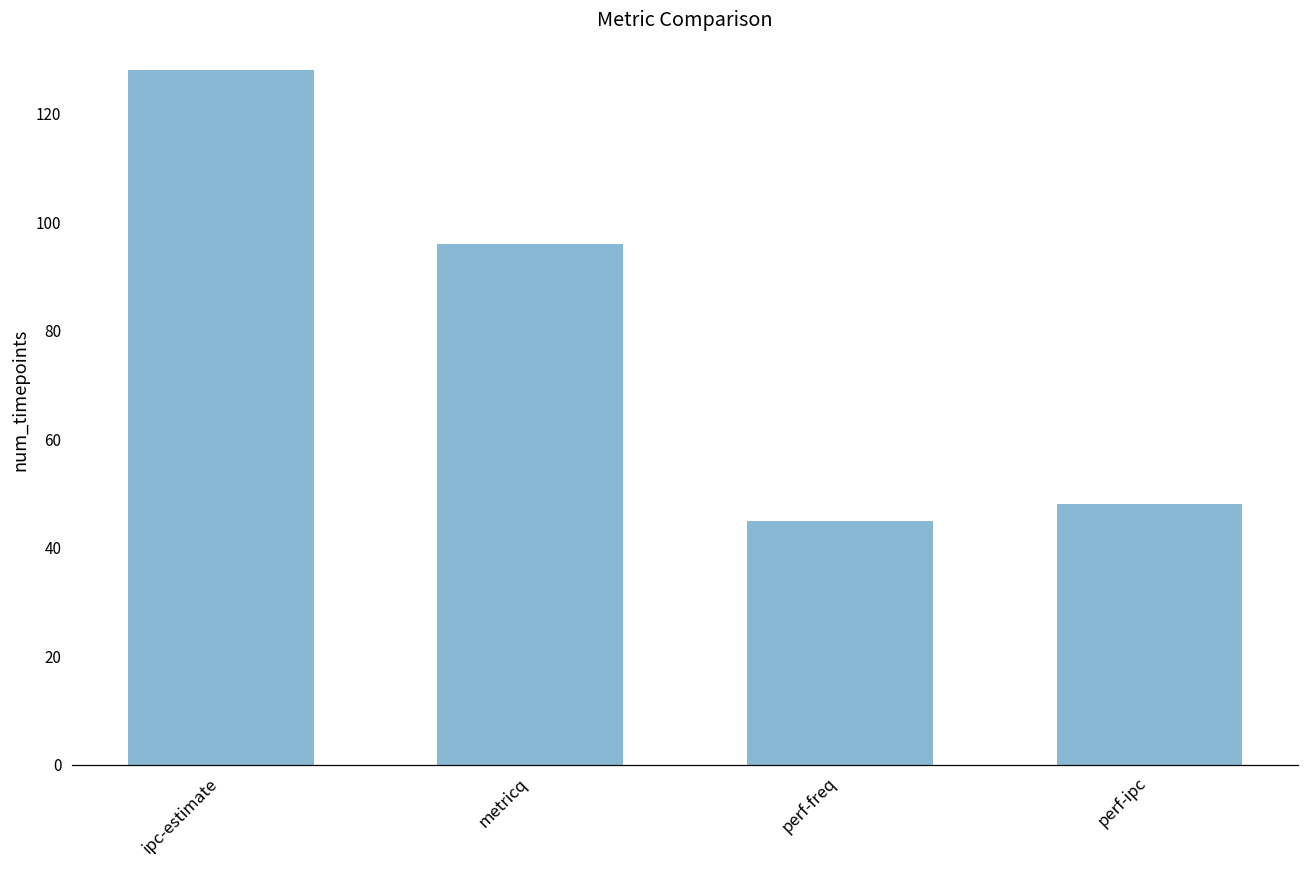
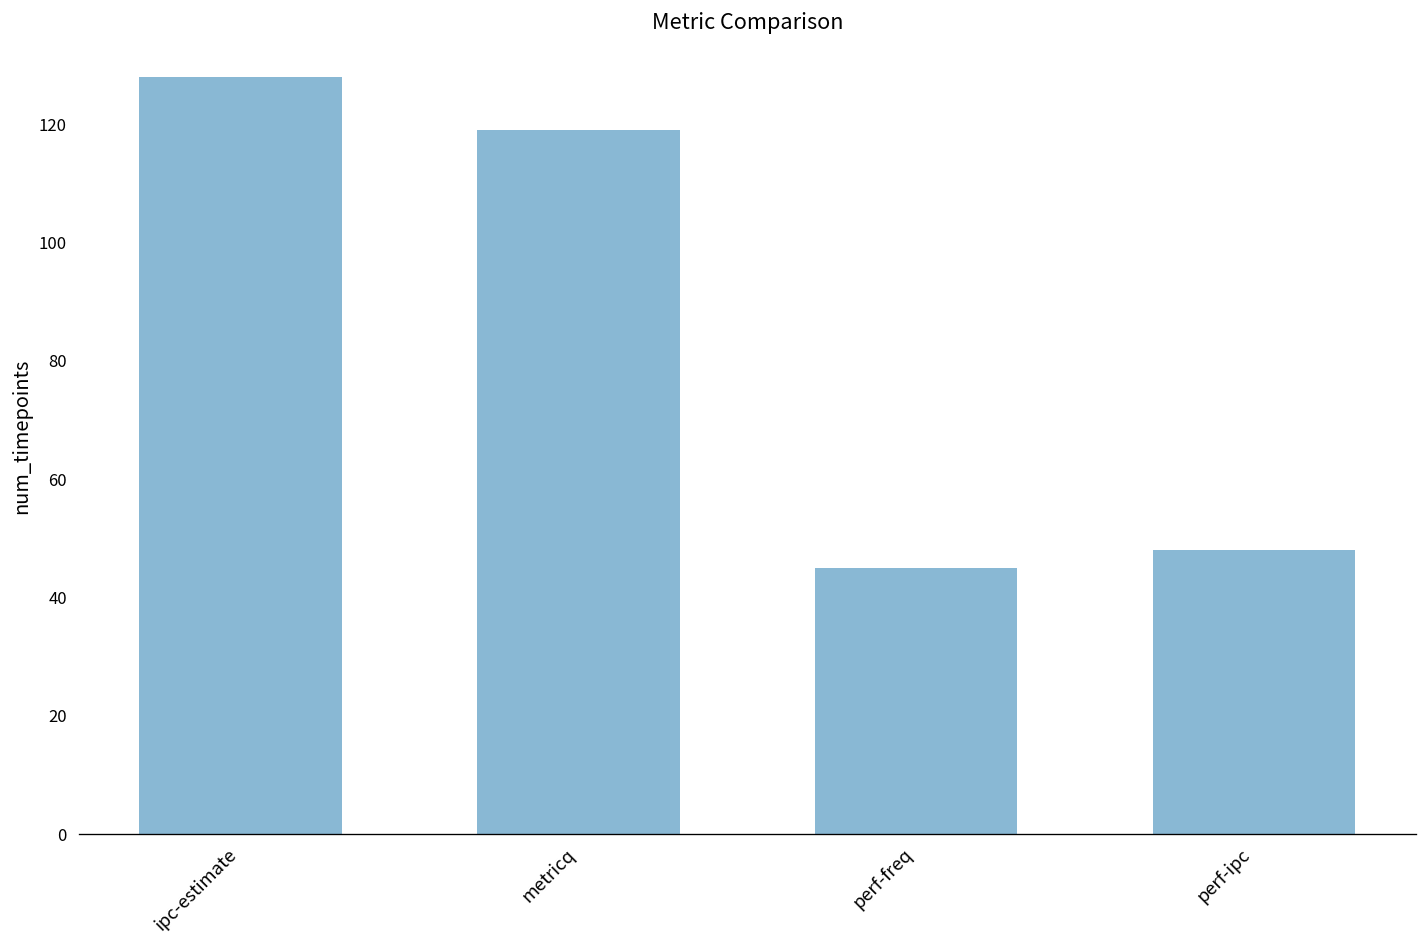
metricq: 96 -> 119
